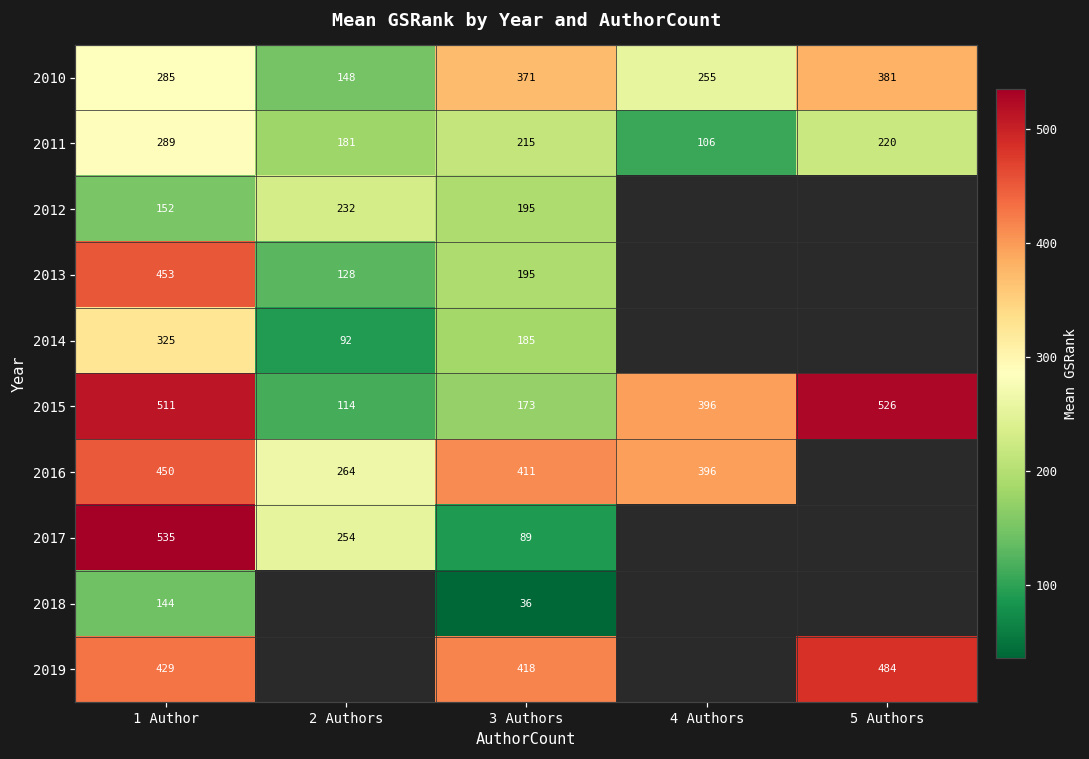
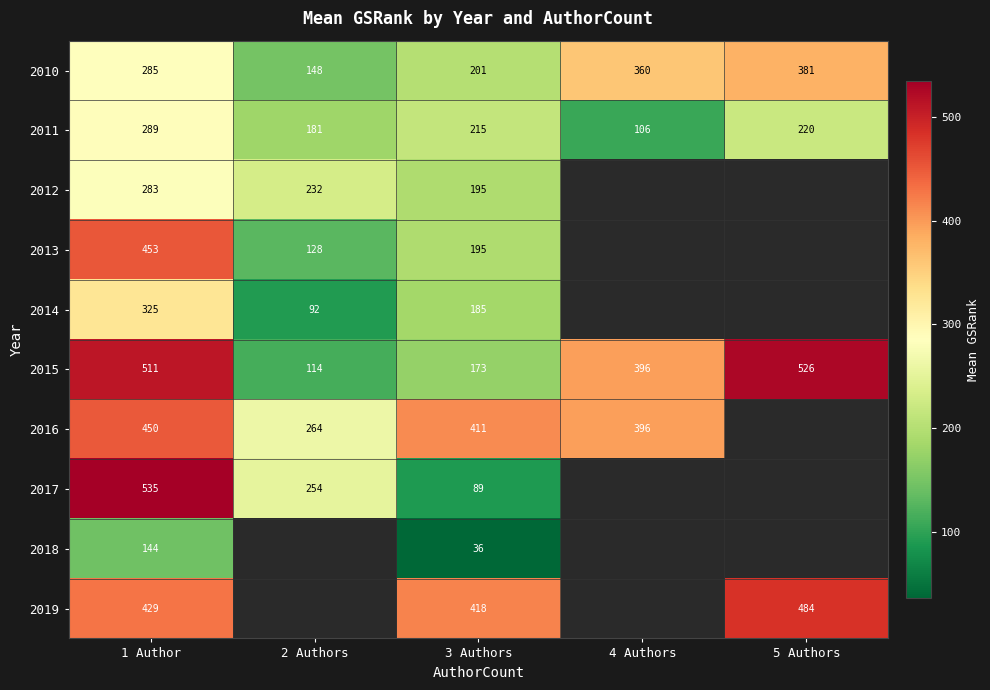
2010, 3 Authors: 371 -> 201
2010, 4 Authors: 255 -> 360
2012, 1 Author: 152 -> 283
